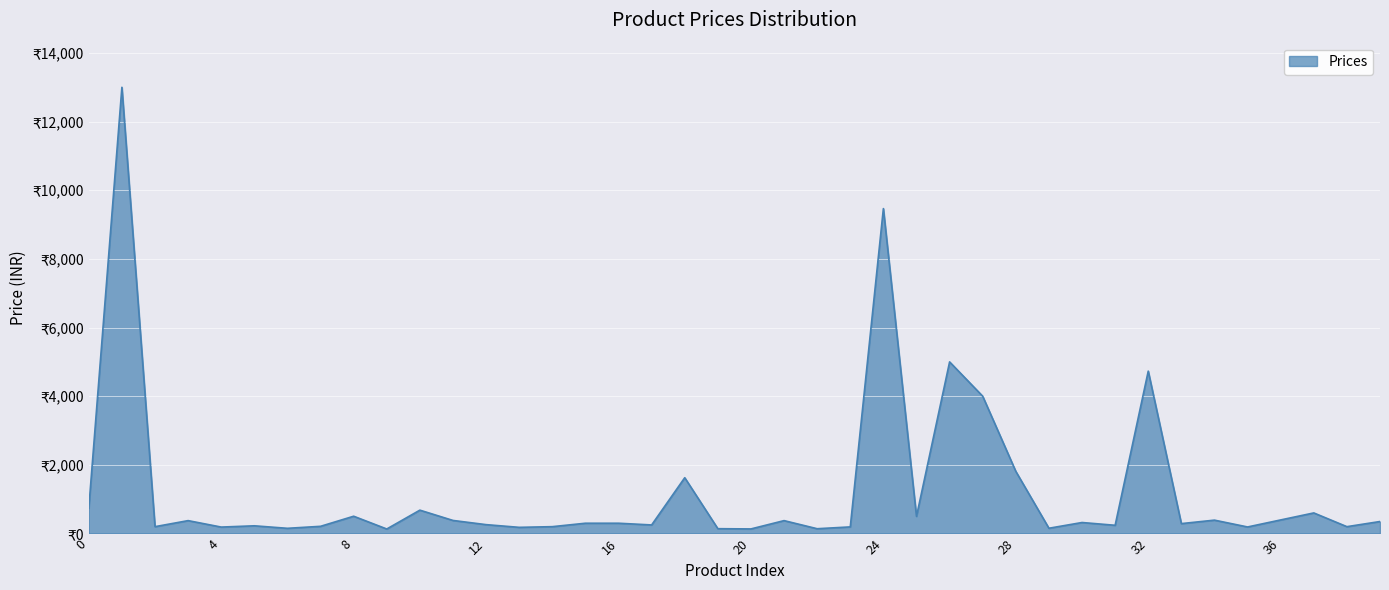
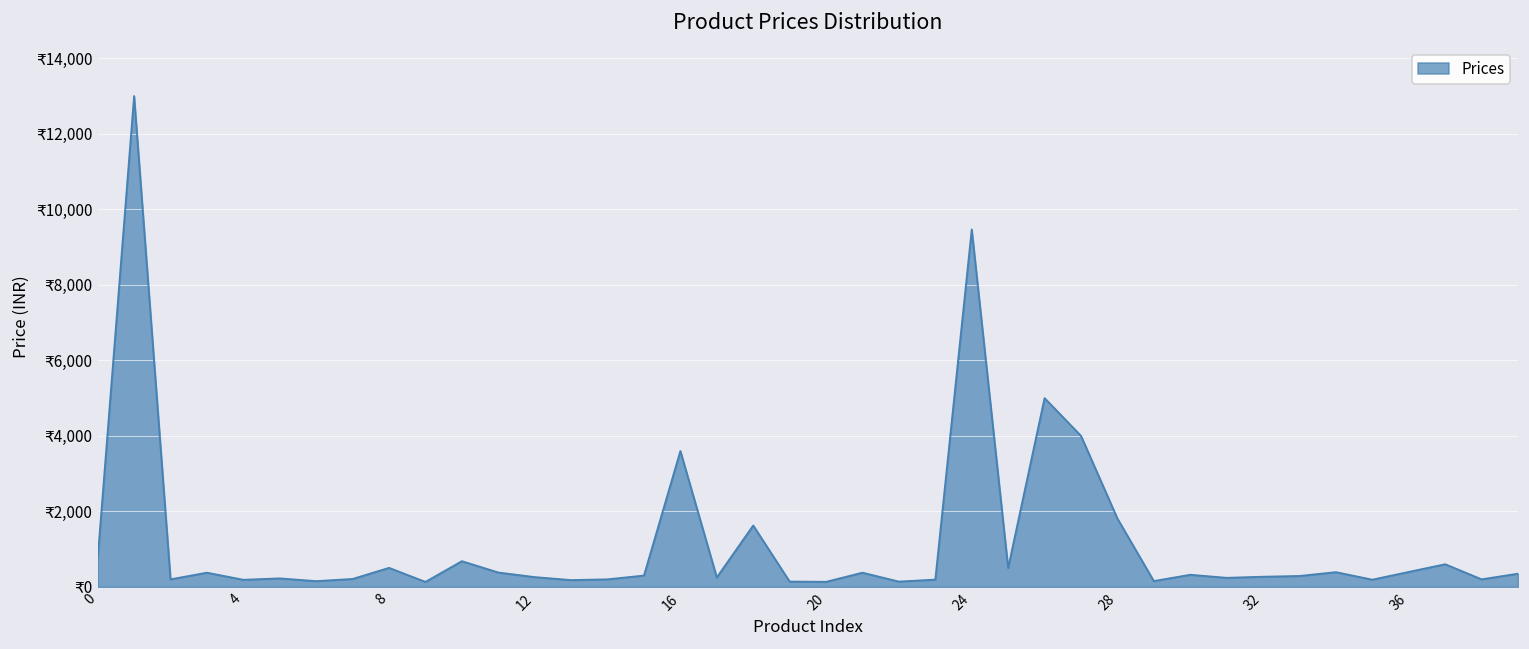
16: ₹300 -> ₹3,600
32: ₹4,700 -> ₹300
